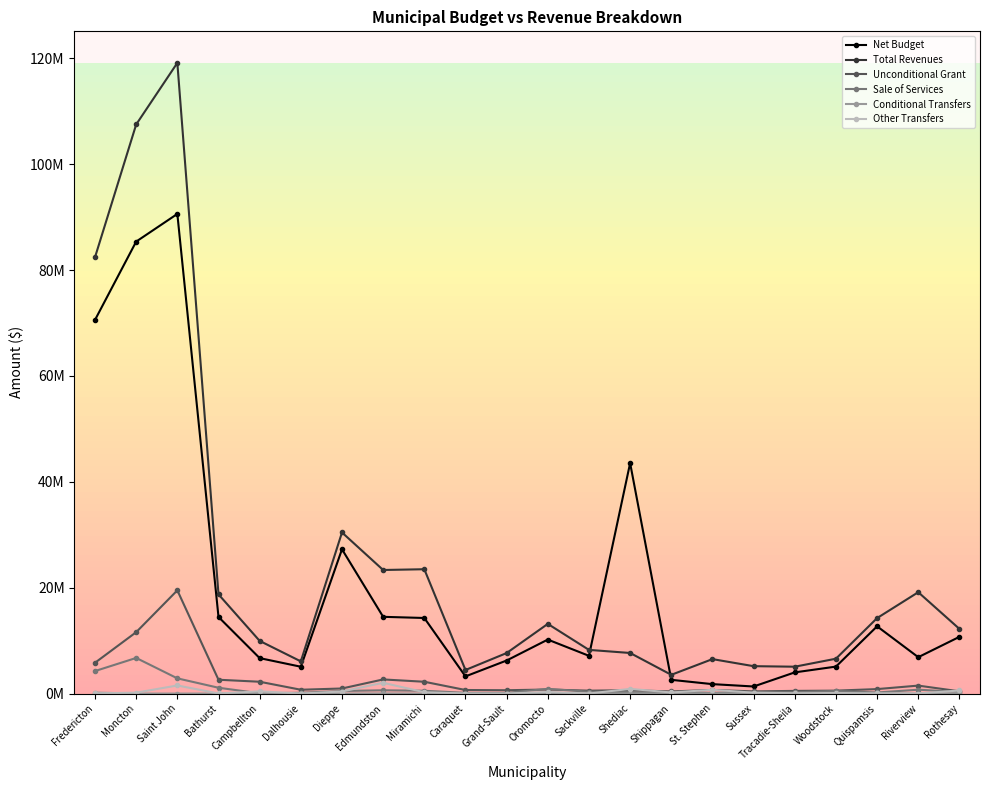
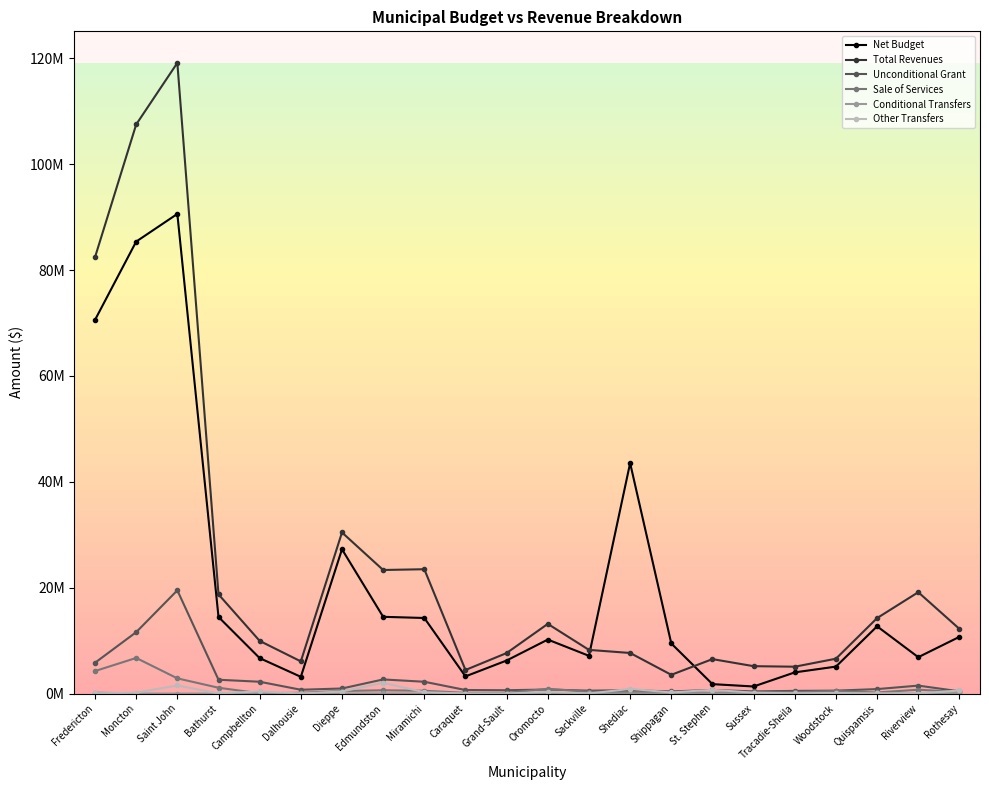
Net Budget, Dalhousie: 5000000 -> 3000000
Net Budget, Shippagan: 3000000 -> 9000000
